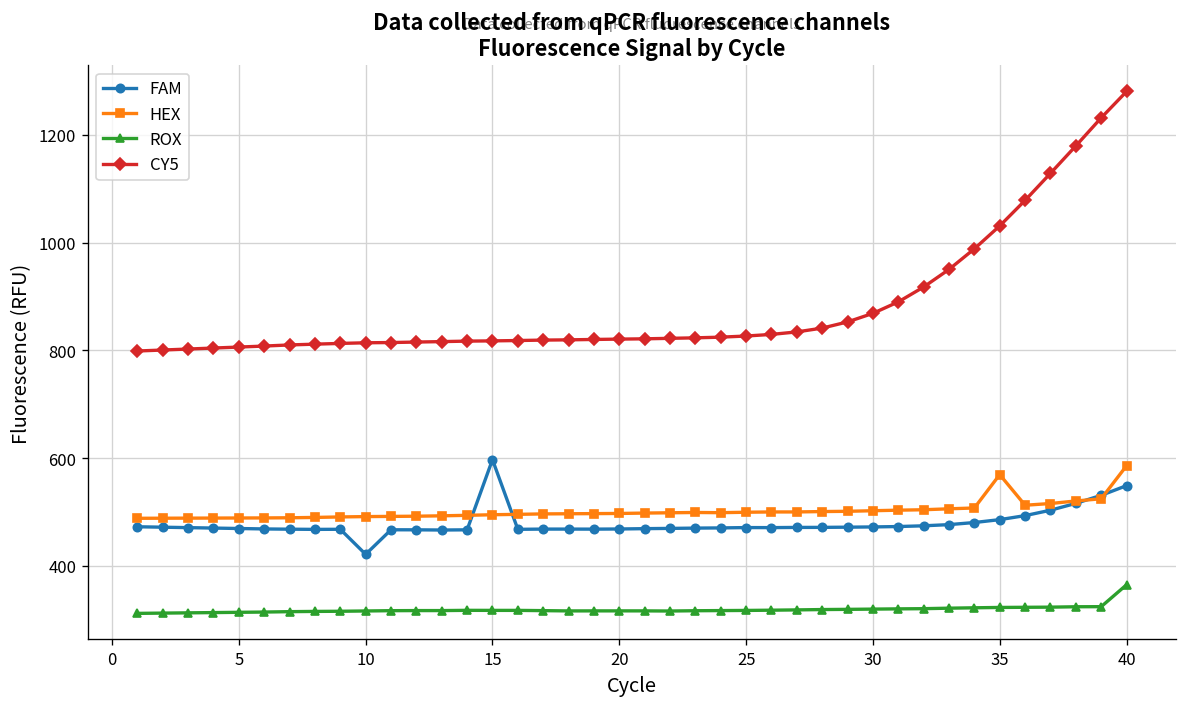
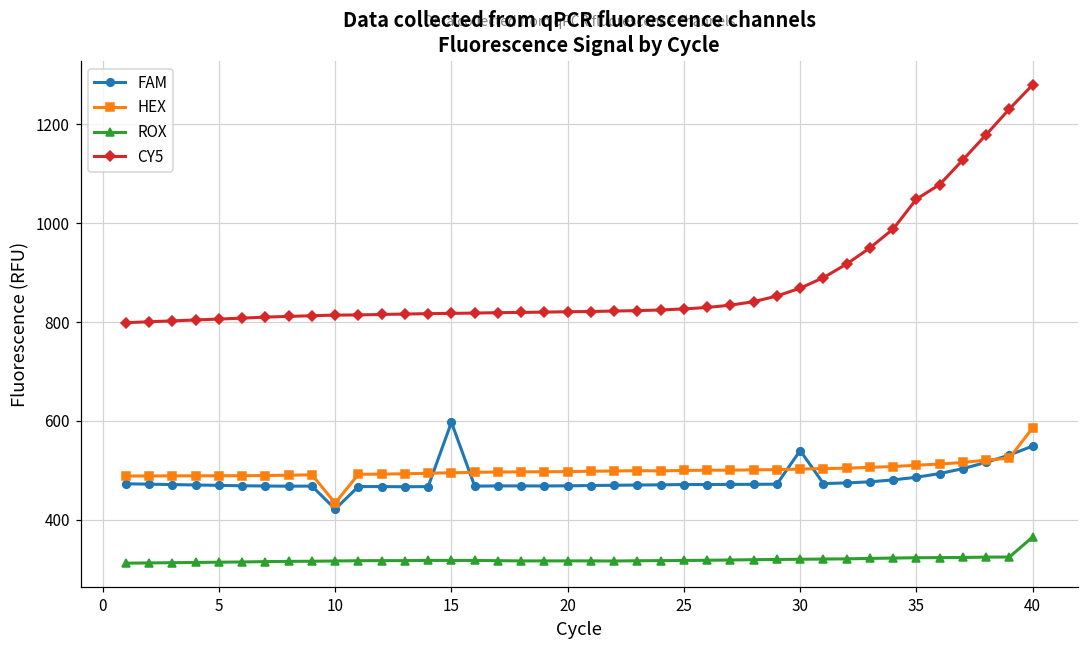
HEX, 10: 490 -> 430
FAM, 30: 470 -> 540
HEX, 35: 570 -> 510
CY5, 35: 1030 -> 1050
